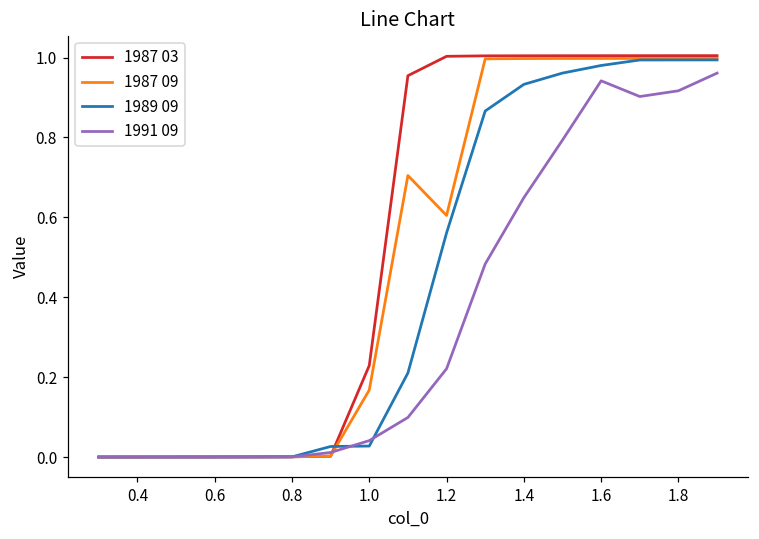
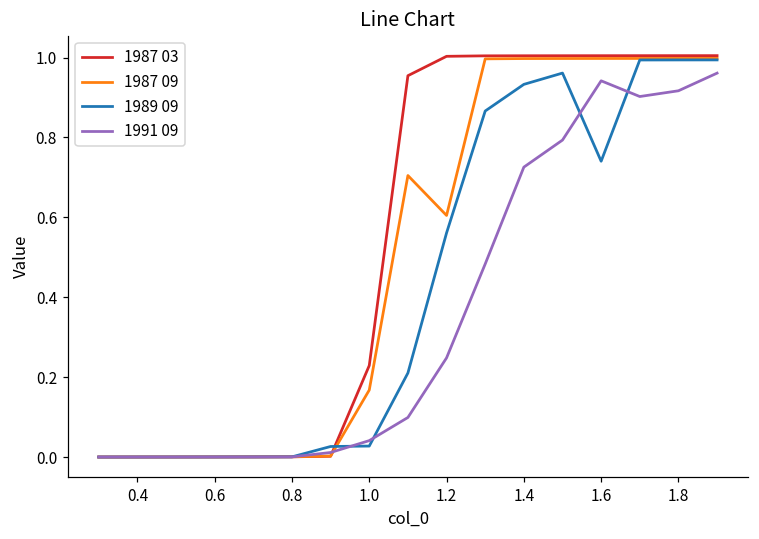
1991 09, 1.2: 0.22 -> 0.25
1991 09, 1.4: 0.65 -> 0.73
1989 09, 1.6: 0.98 -> 0.74
